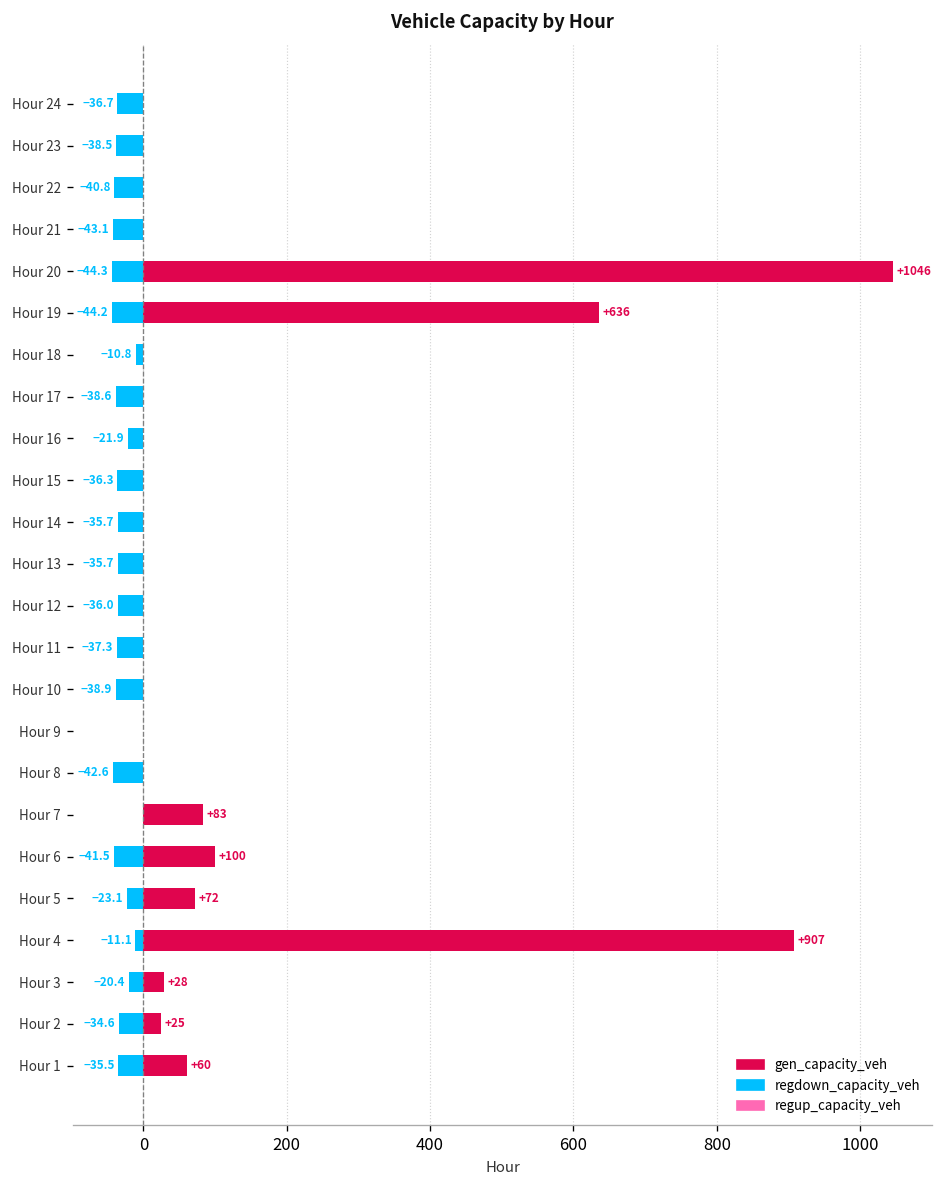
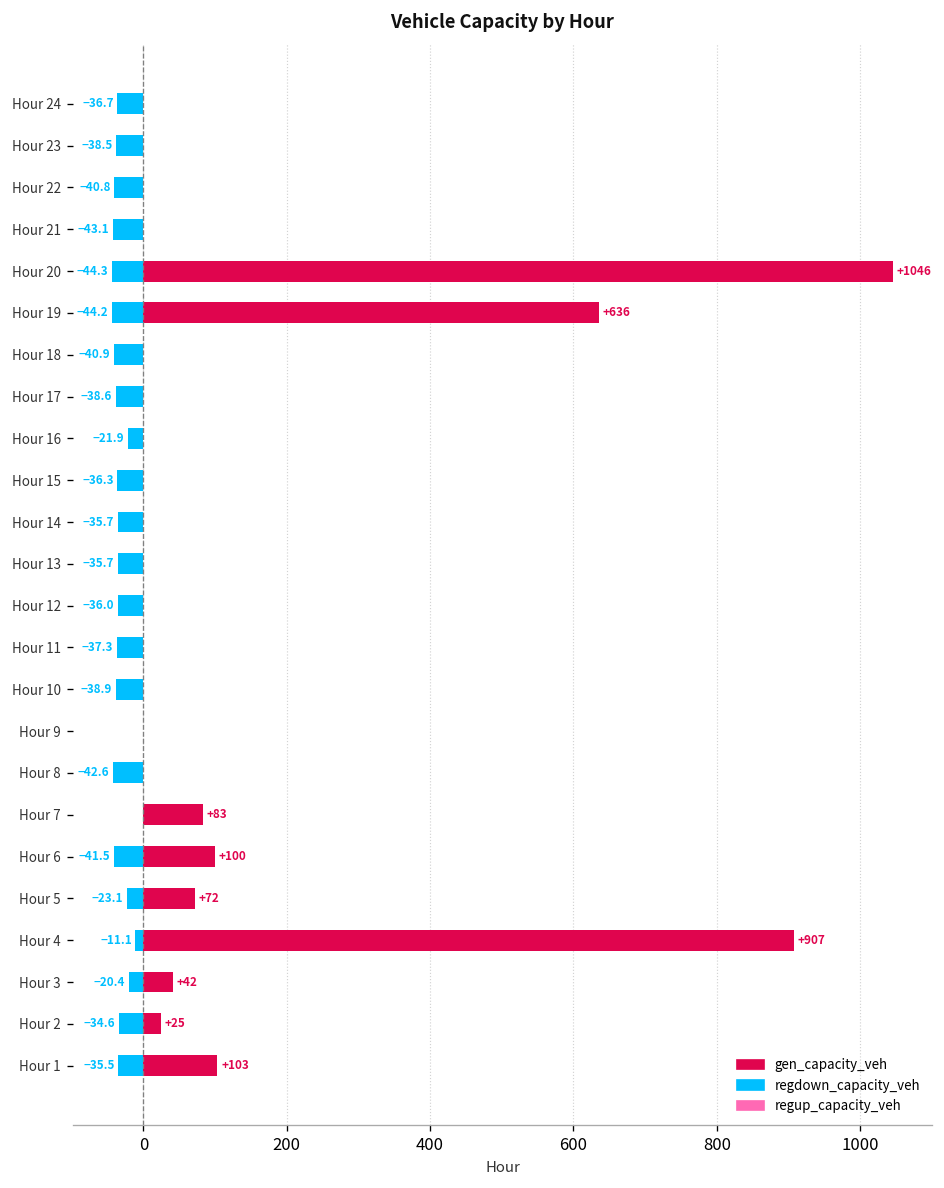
regdown_capacity_veh, Hour 18: -10.8 -> -40.9
gen_capacity_veh, Hour 3: +28 -> +42
gen_capacity_veh, Hour 1: +60 -> +103
